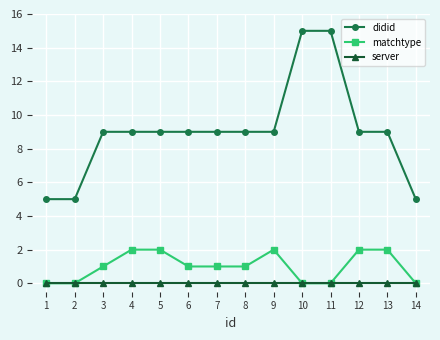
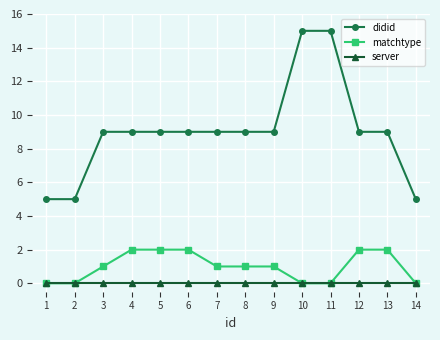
matchtype, 6: 1 -> 2
matchtype, 9: 2 -> 1
